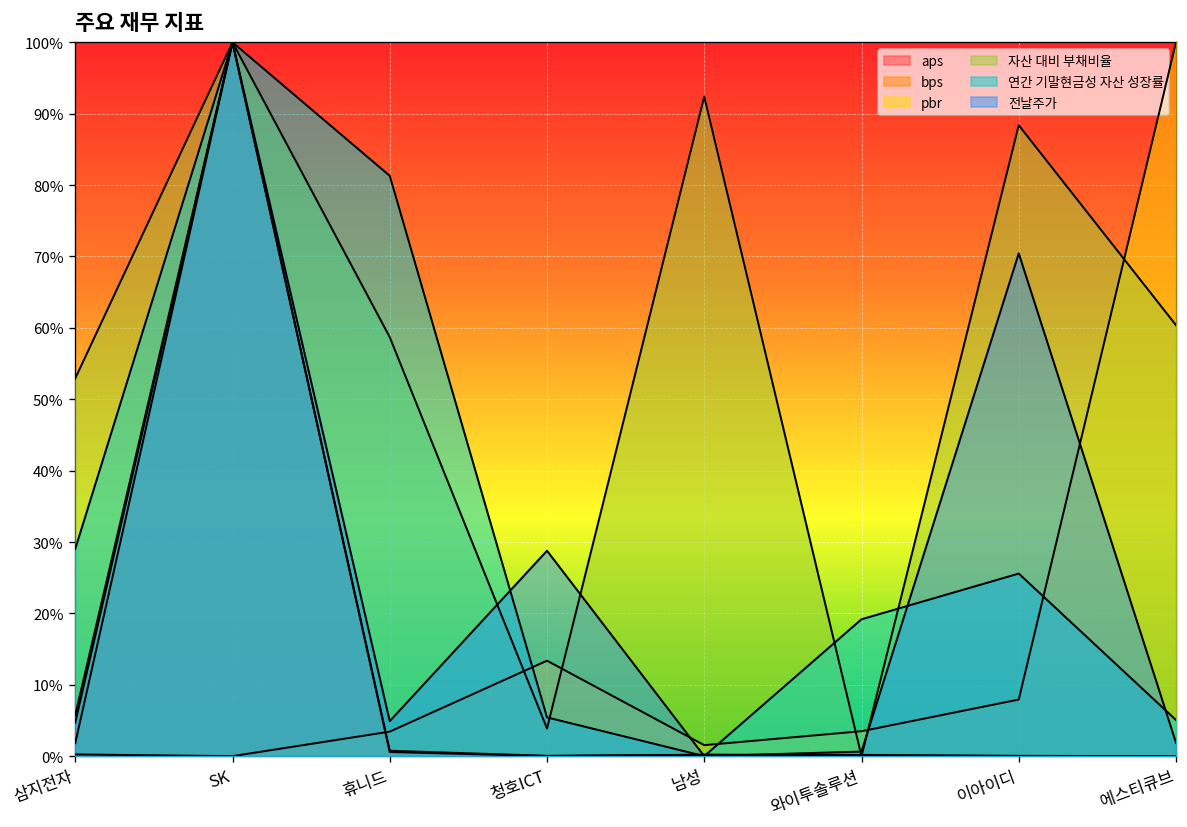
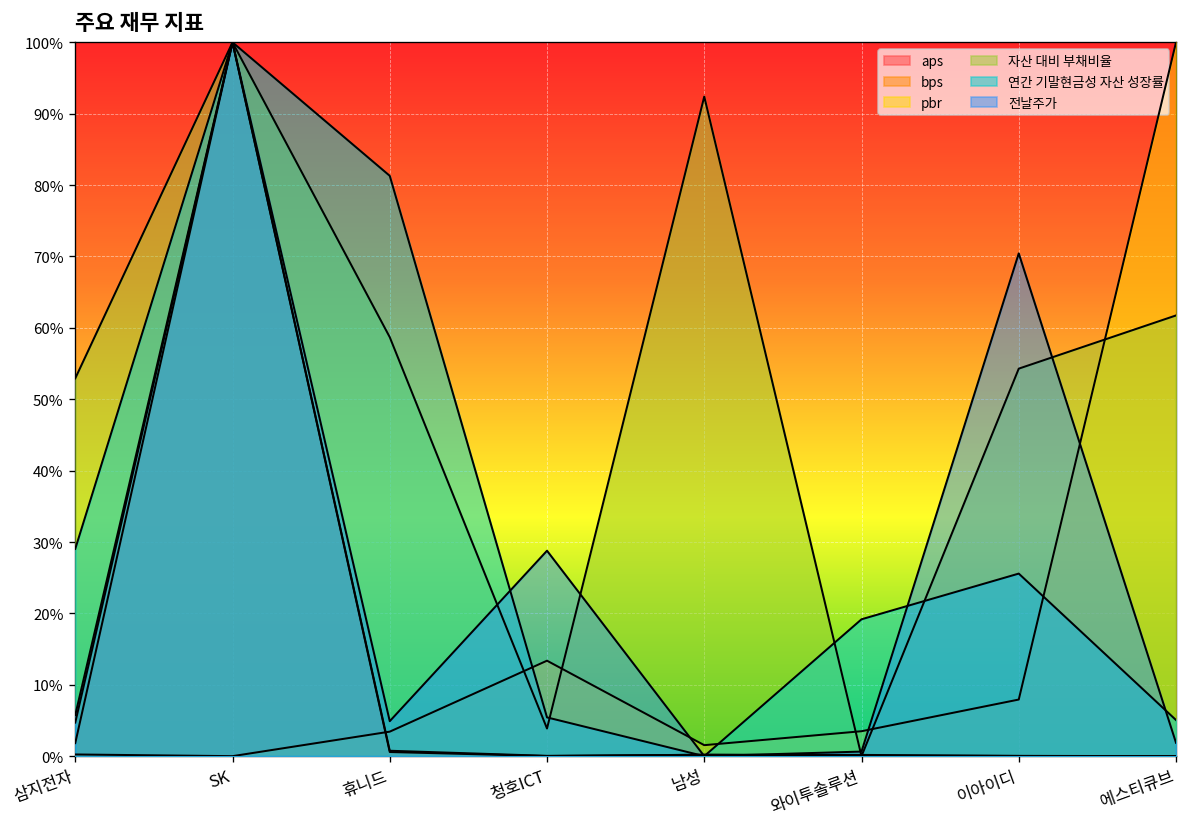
자산 대비 부채비율, 이아이디: 88% -> 54%
자산 대비 부채비율, 에스티큐브: 60% -> 62%
